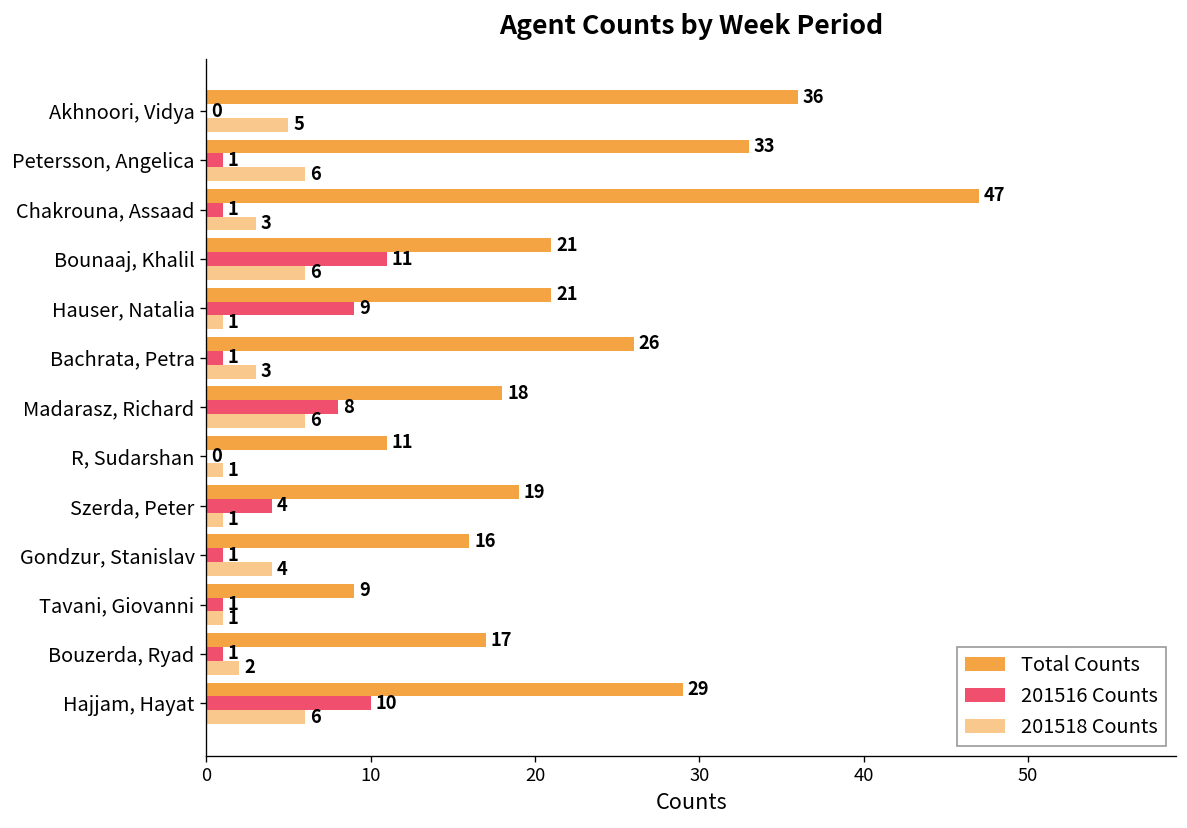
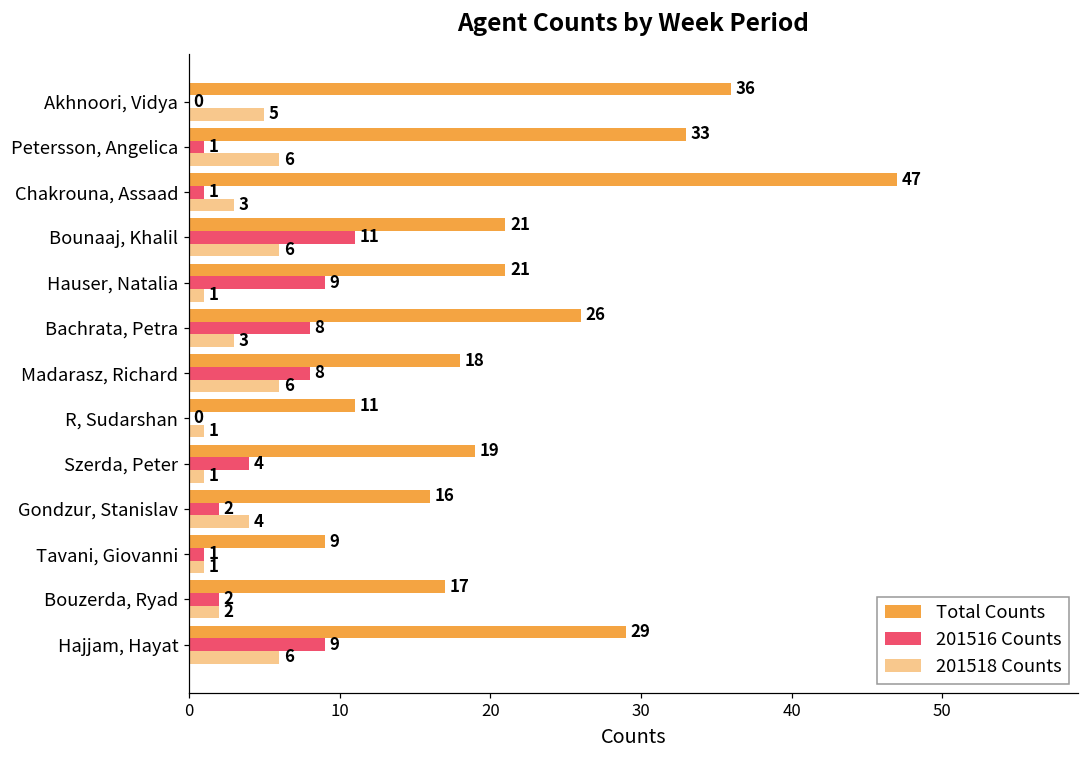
201516 Counts, Bachrata, Petra: 1 -> 8
201516 Counts, Gondzur, Stanislav: 1 -> 2
201516 Counts, Bouzerda, Ryad: 1 -> 2
201516 Counts, Hajjam, Hayat: 10 -> 9
